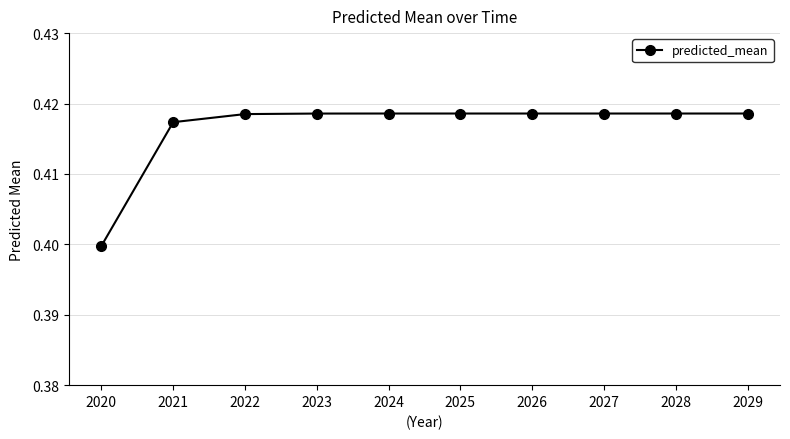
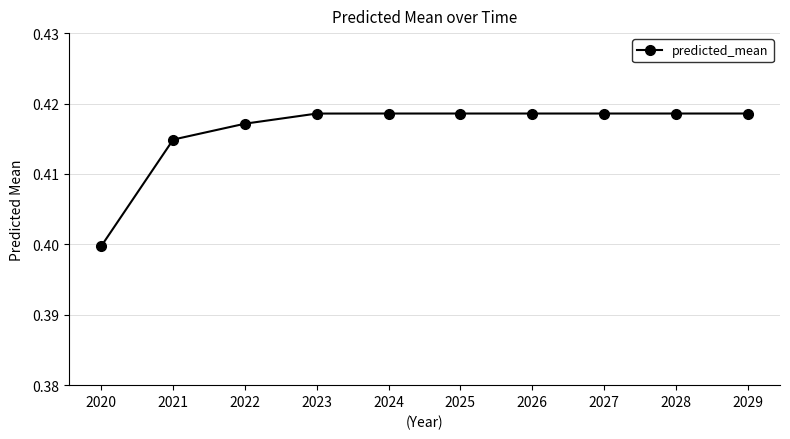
2021: 0.417 -> 0.415
2022: 0.418 -> 0.417
